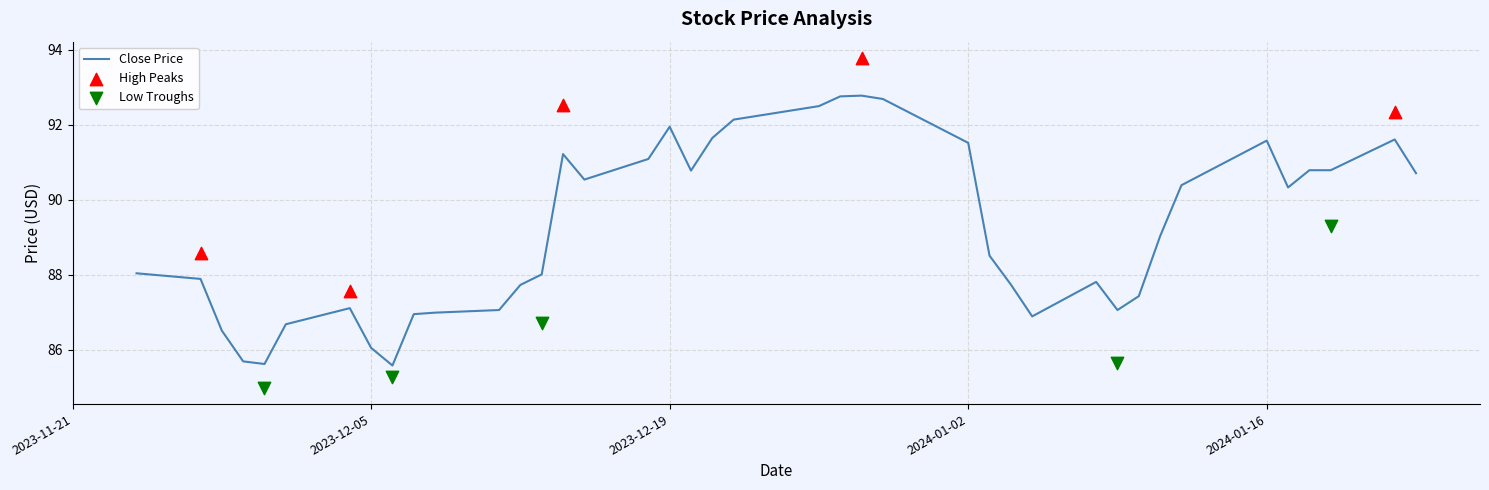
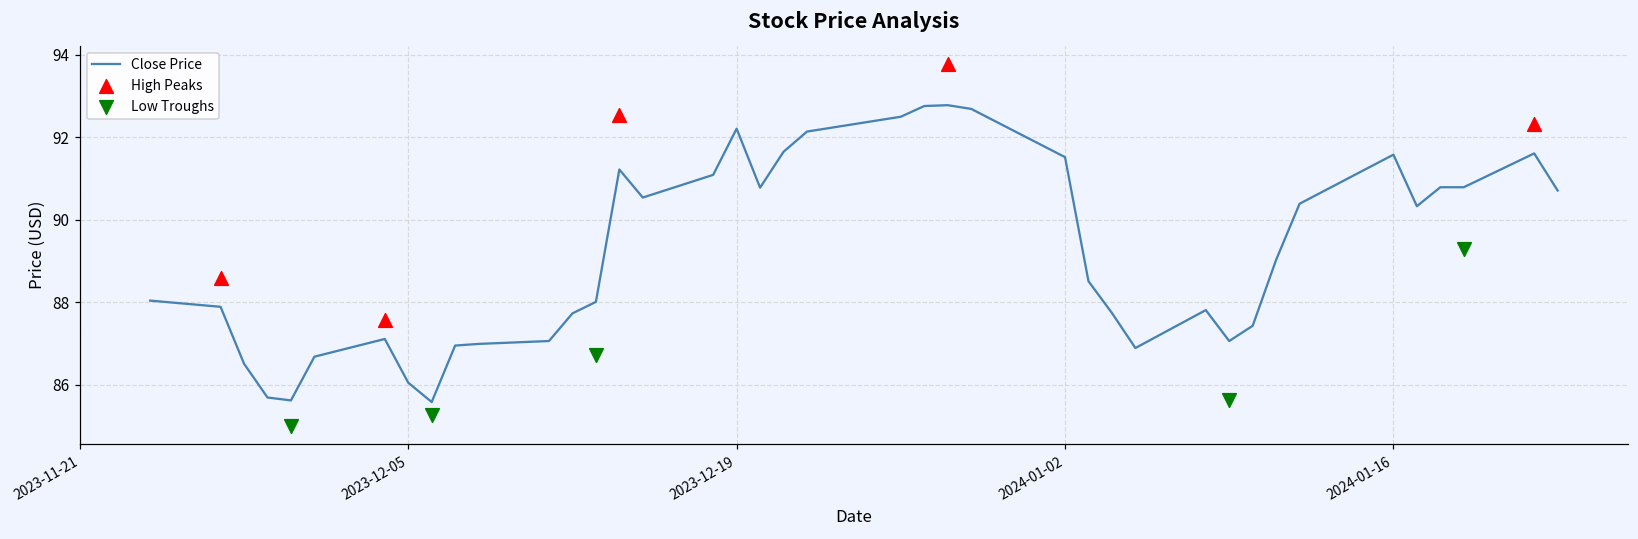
Close Price, 2023-12-19: 92.0 -> 92.2
